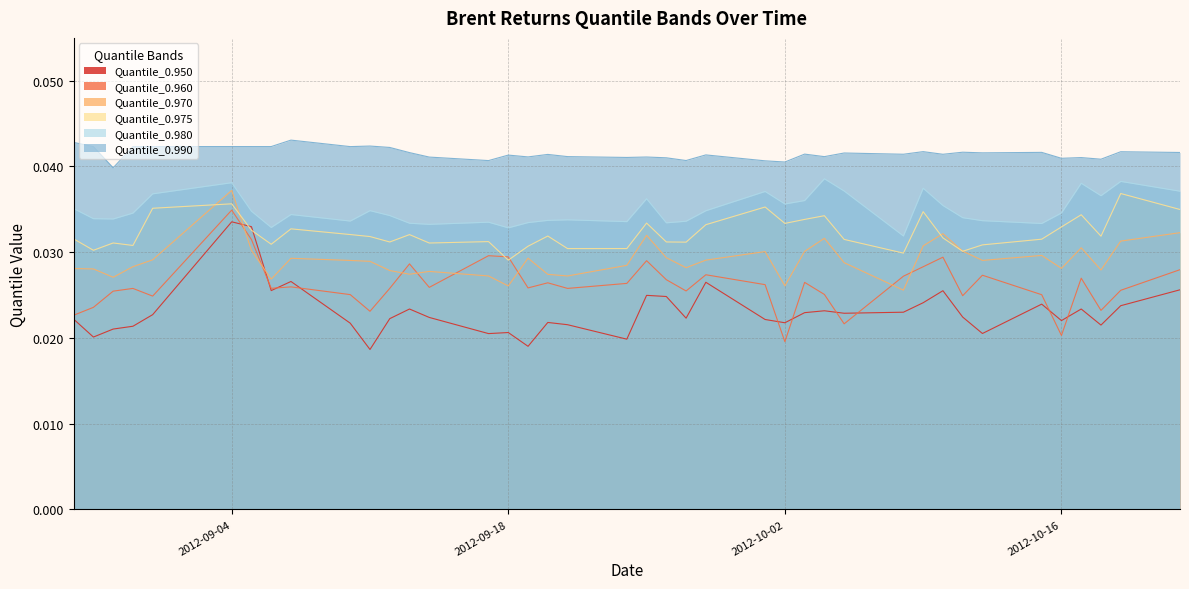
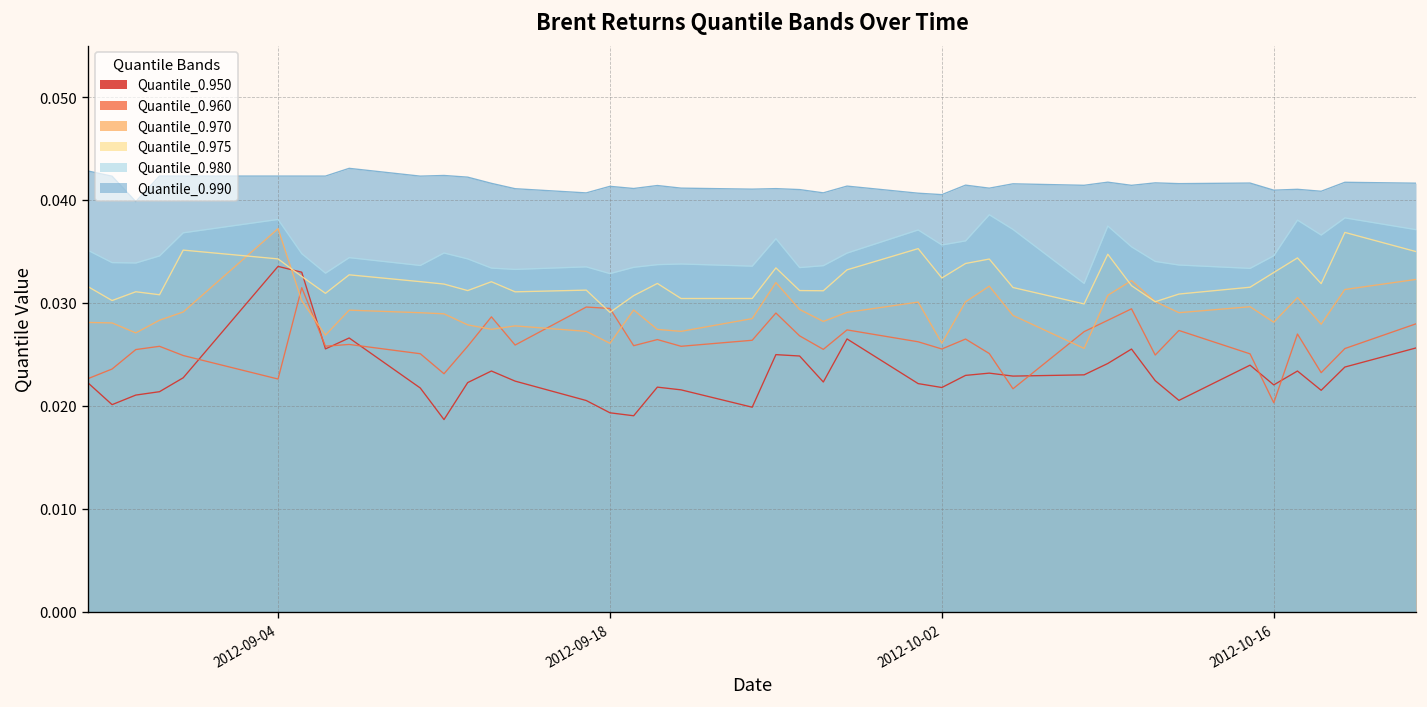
Quantile_0.960, 2012-09-04: 0.035 -> 0.023
Quantile_0.975, 2012-09-04: 0.036 -> 0.034
Quantile_0.950, 2012-09-18: 0.021 -> 0.019
Quantile_0.960, 2012-10-02: 0.020 -> 0.026
Quantile_0.975, 2012-10-02: 0.033 -> 0.032
